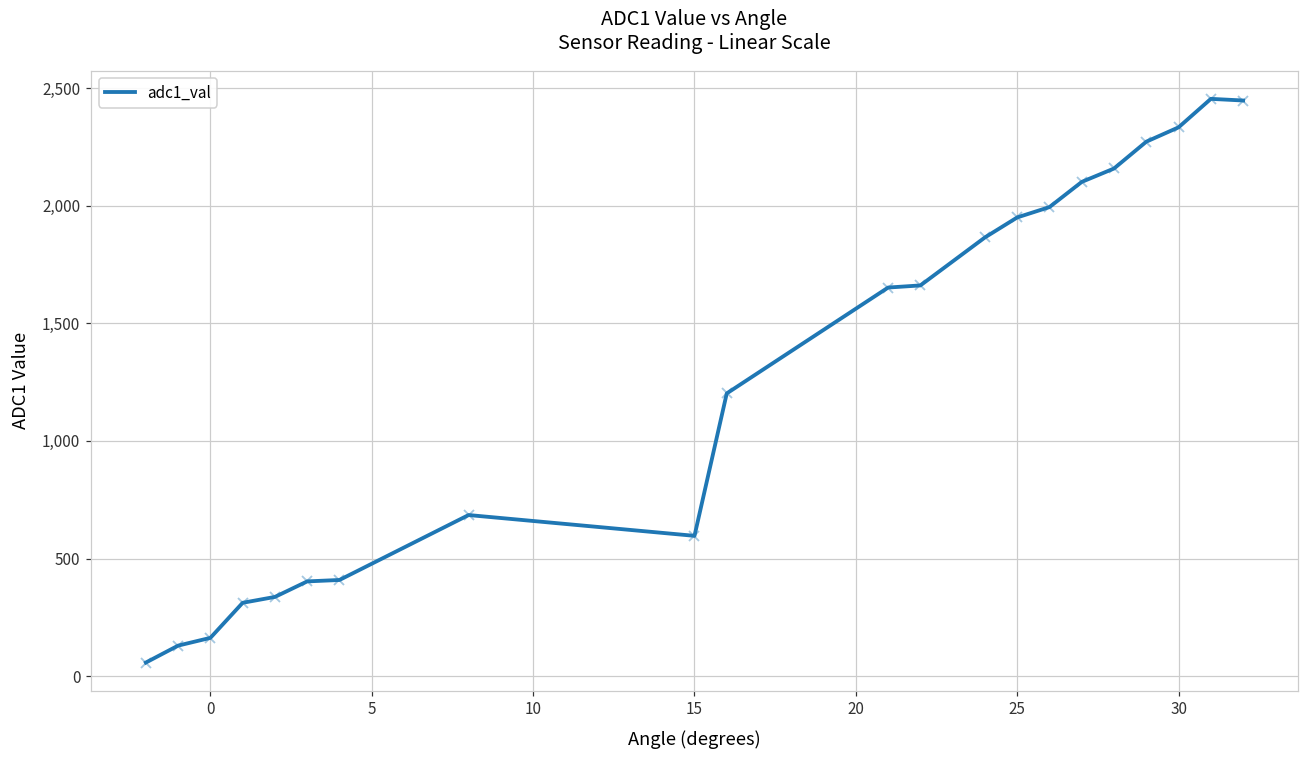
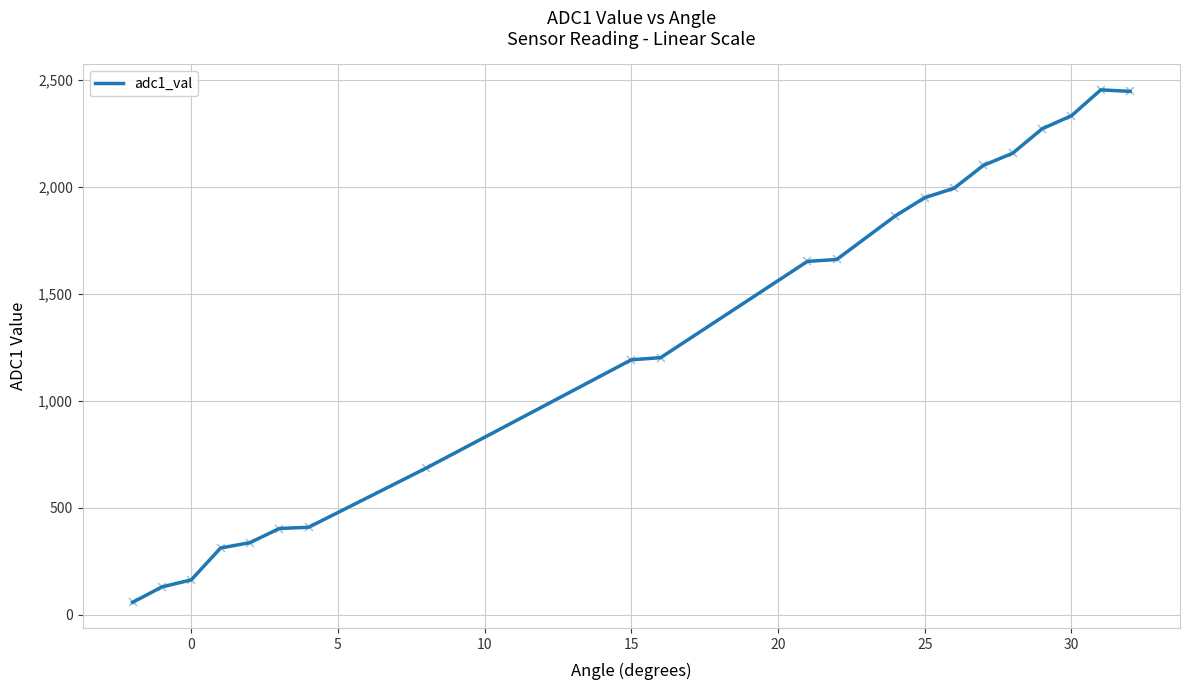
15: 600 -> 1,190
